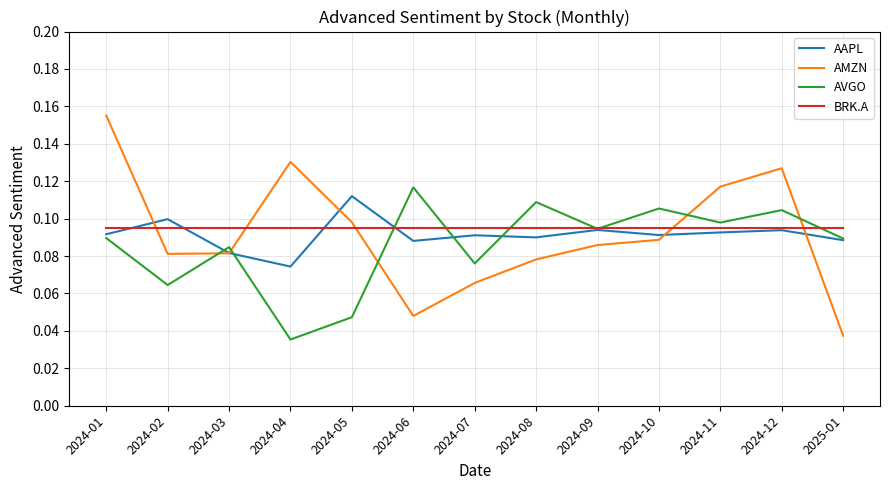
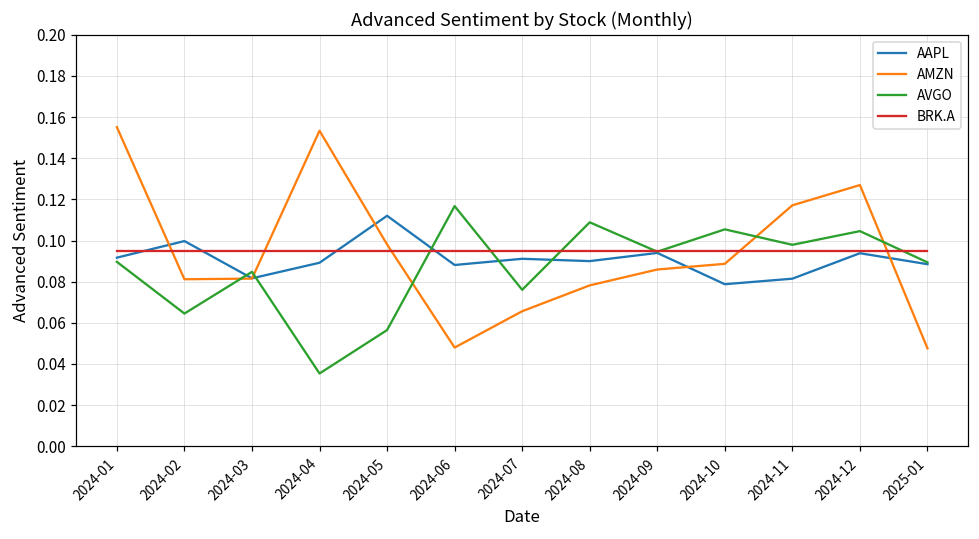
AAPL, 2024-04: 0.074 -> 0.089
AMZN, 2024-04: 0.130 -> 0.153
AVGO, 2024-05: 0.047 -> 0.056
AAPL, 2024-10: 0.091 -> 0.079
AAPL, 2024-11: 0.093 -> 0.081
AMZN, 2025-01: 0.037 -> 0.048
